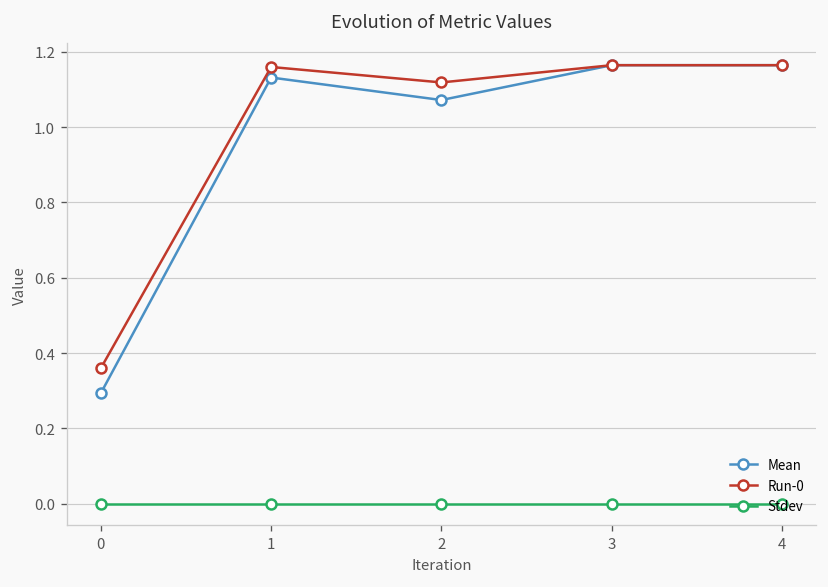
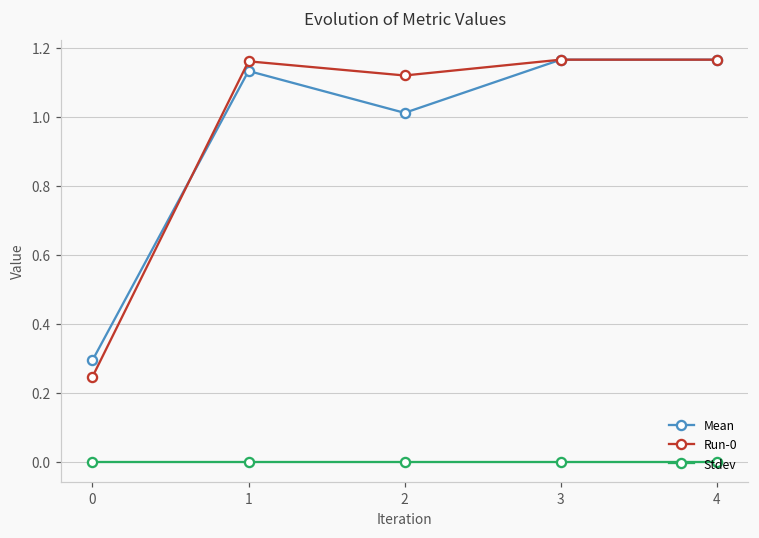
Run-0, 0: 0.36 -> 0.25
Mean, 2: 1.07 -> 1.01
